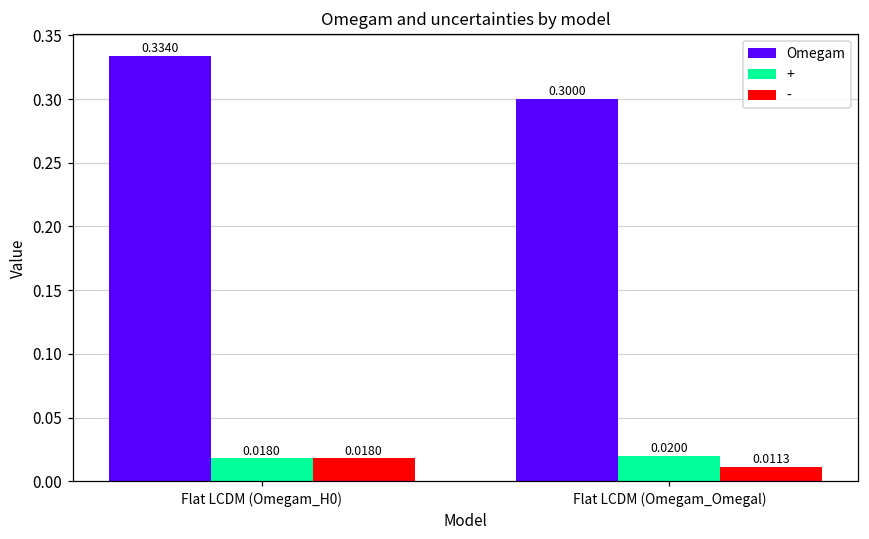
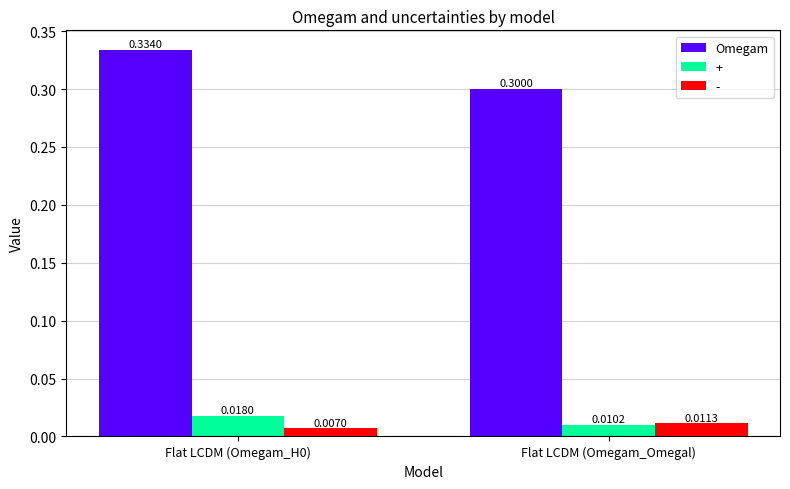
-, Flat LCDM (Omegam_H0): 0.0180 -> 0.0070
+, Flat LCDM (Omegam_Omegal): 0.0200 -> 0.0102
